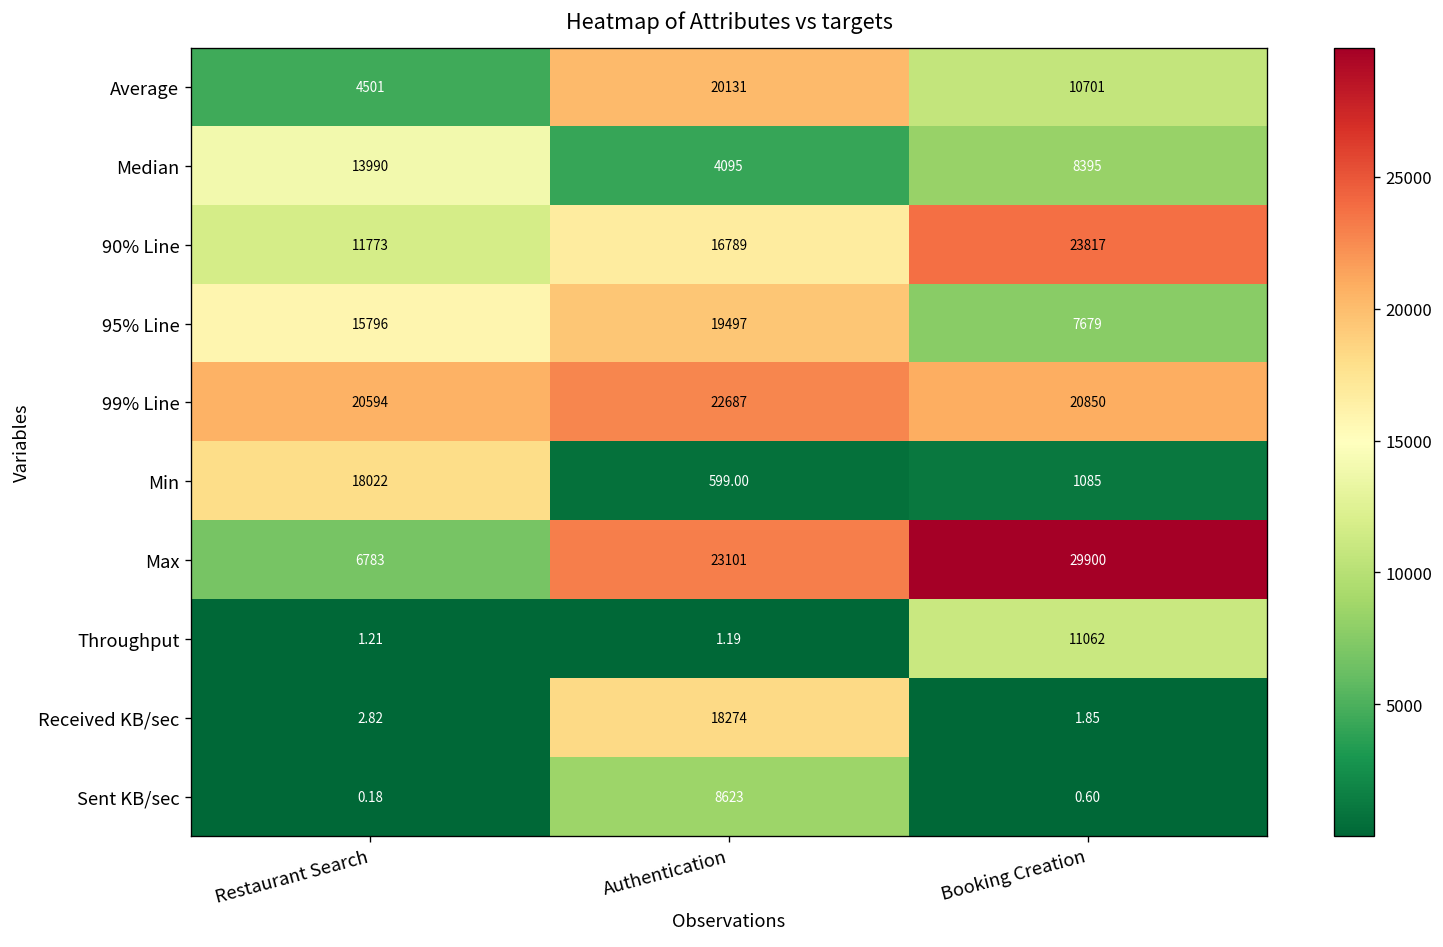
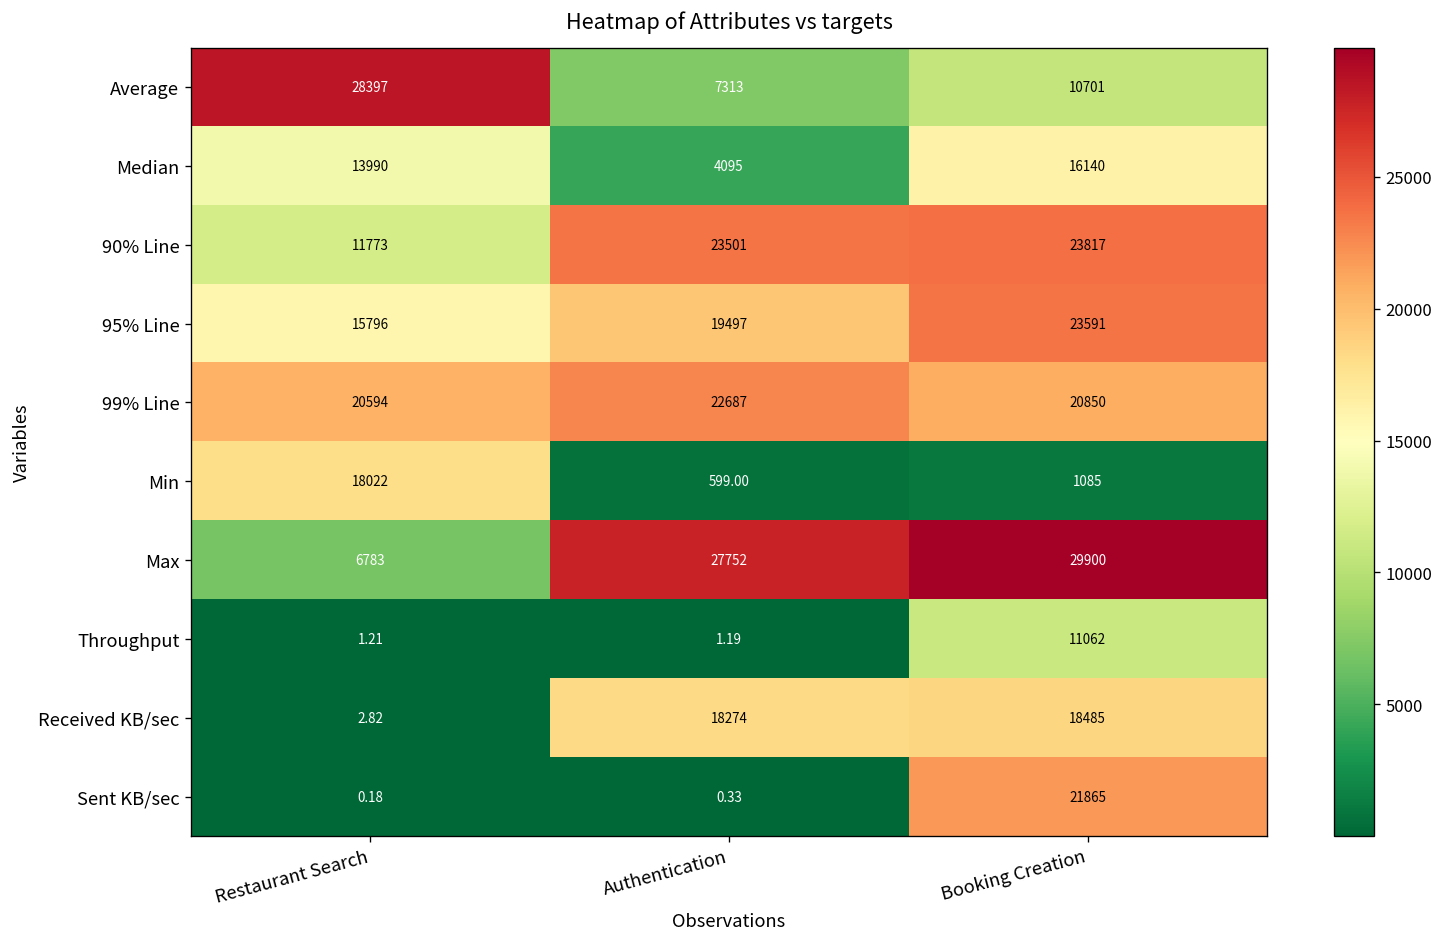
Average, Restaurant Search: 4501 -> 28397
Average, Authentication: 20131 -> 7313
Median, Booking Creation: 8395 -> 16140
90% Line, Authentication: 16789 -> 23501
95% Line, Booking Creation: 7679 -> 23591
Max, Authentication: 23101 -> 27752
Received KB/sec, Booking Creation: 1.85 -> 18485
Sent KB/sec, Authentication: 8623 -> 0.33
Sent KB/sec, Booking Creation: 0.60 -> 21865
